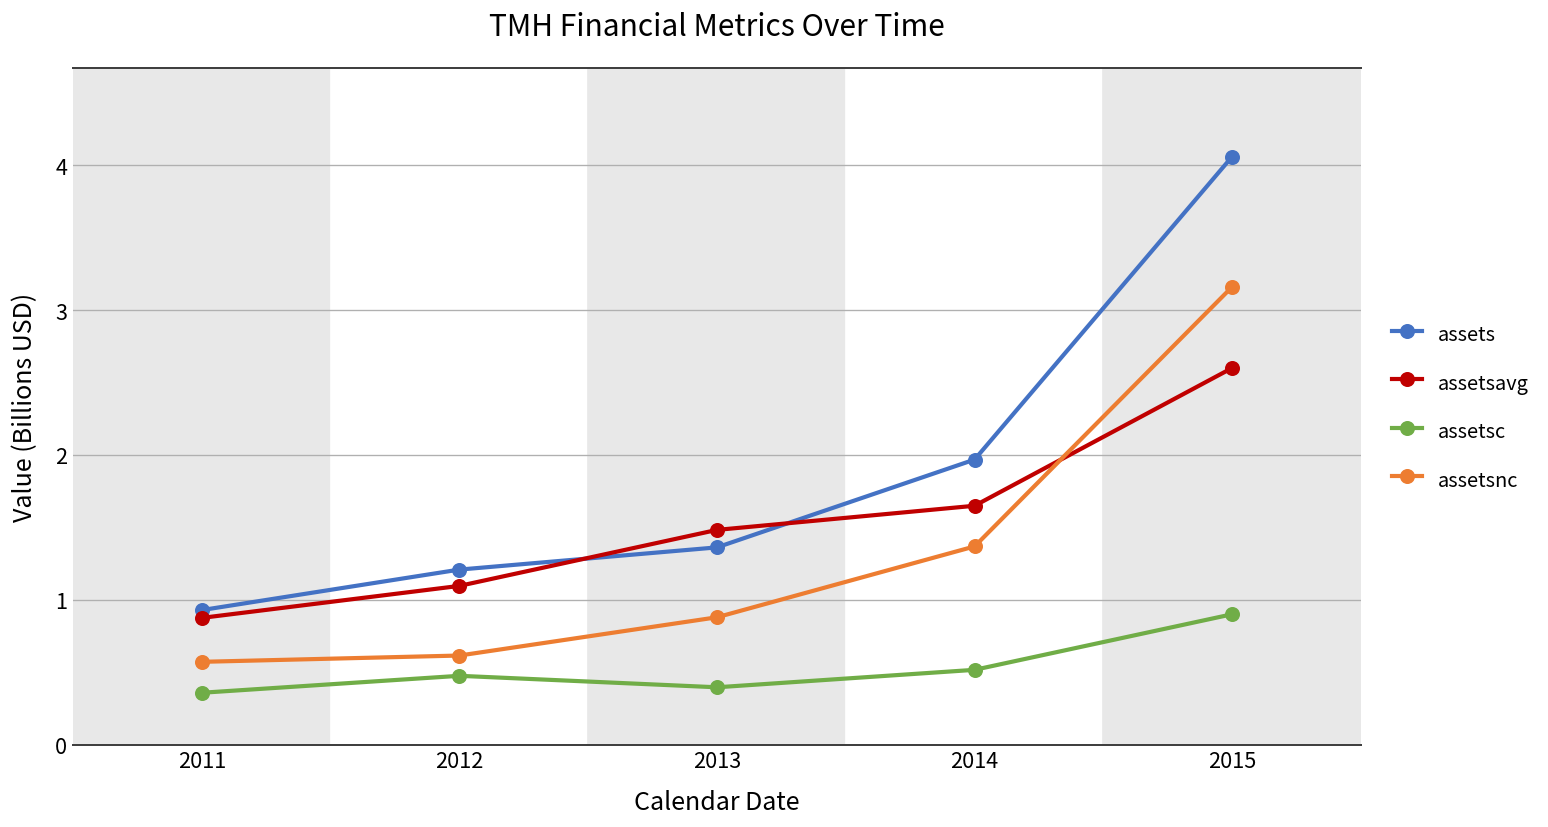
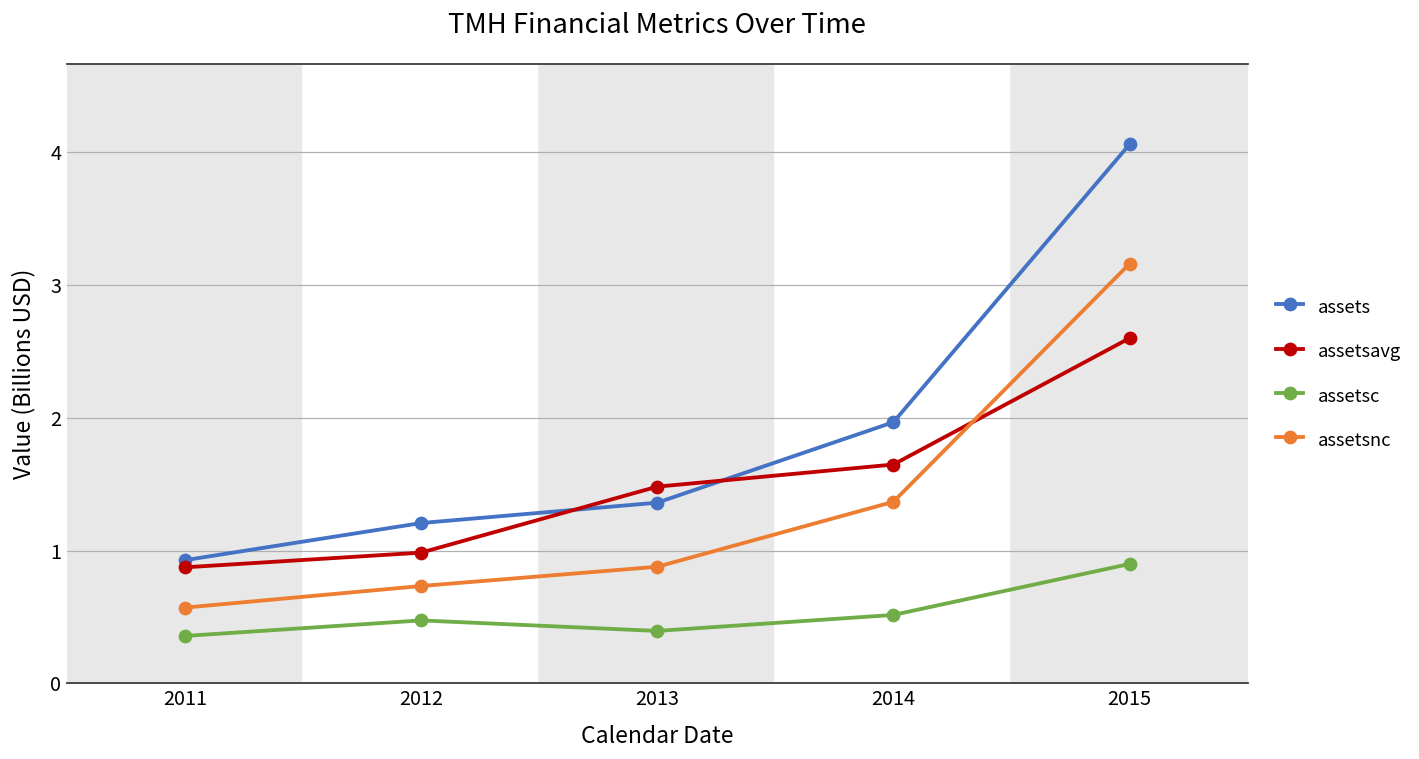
assetsavg, 2012: 1.10 -> 0.99
assetsnc, 2012: 0.61 -> 0.73
